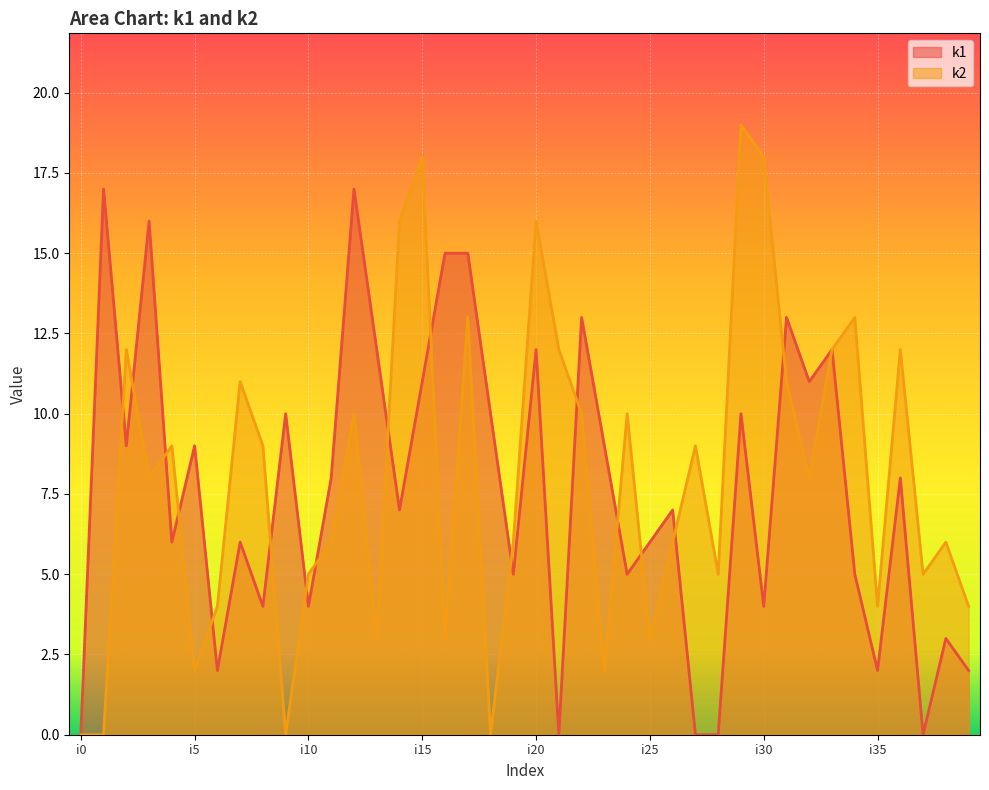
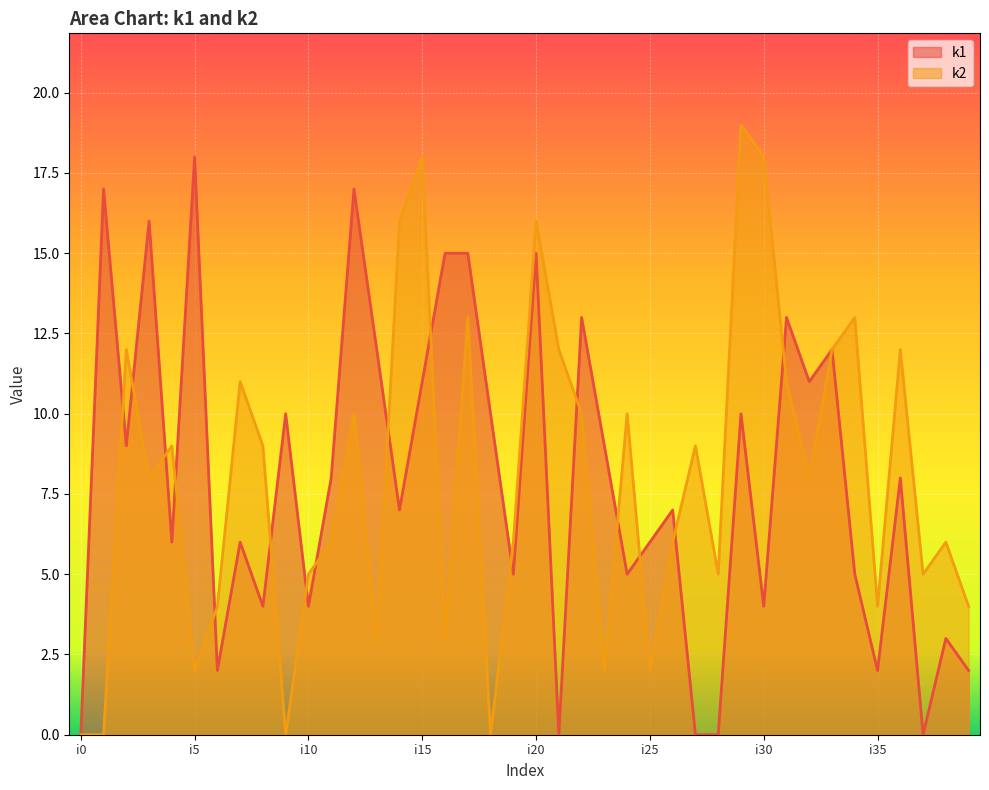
k1, i5: 9 -> 18
k1, i20: 12 -> 15
k2, i25: 3 -> 2
